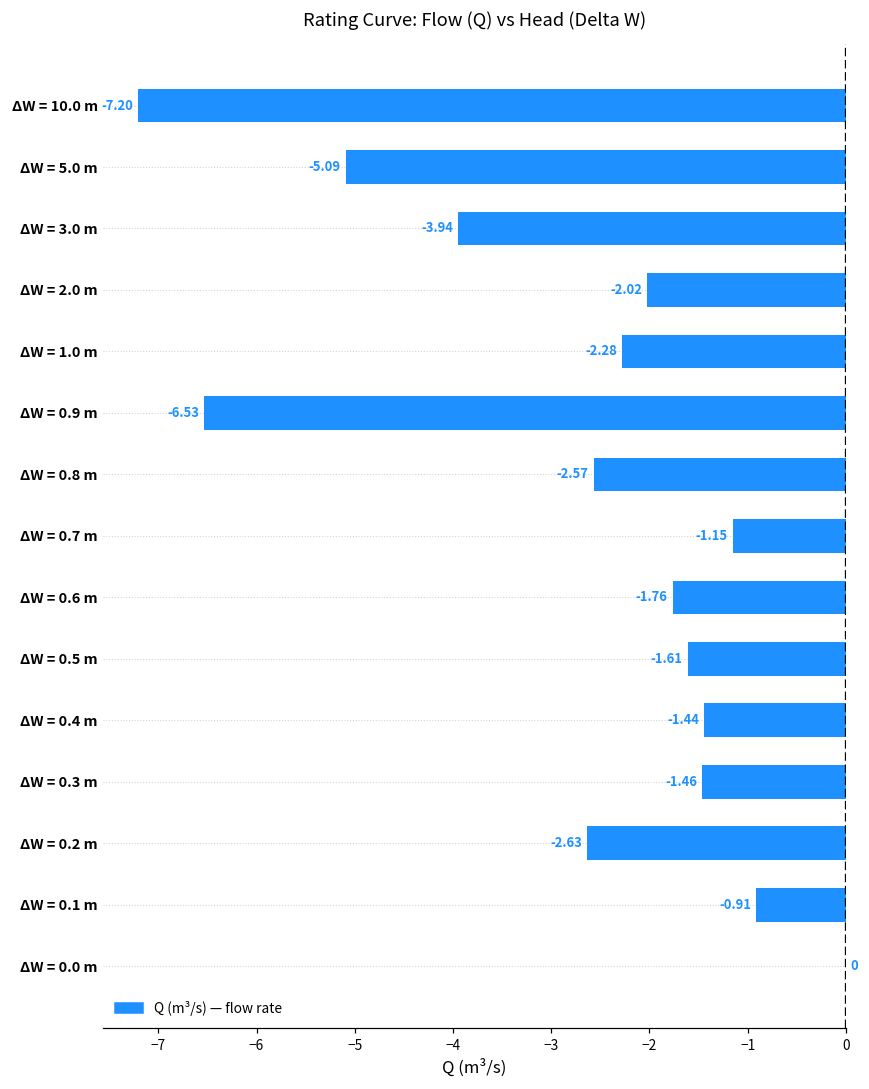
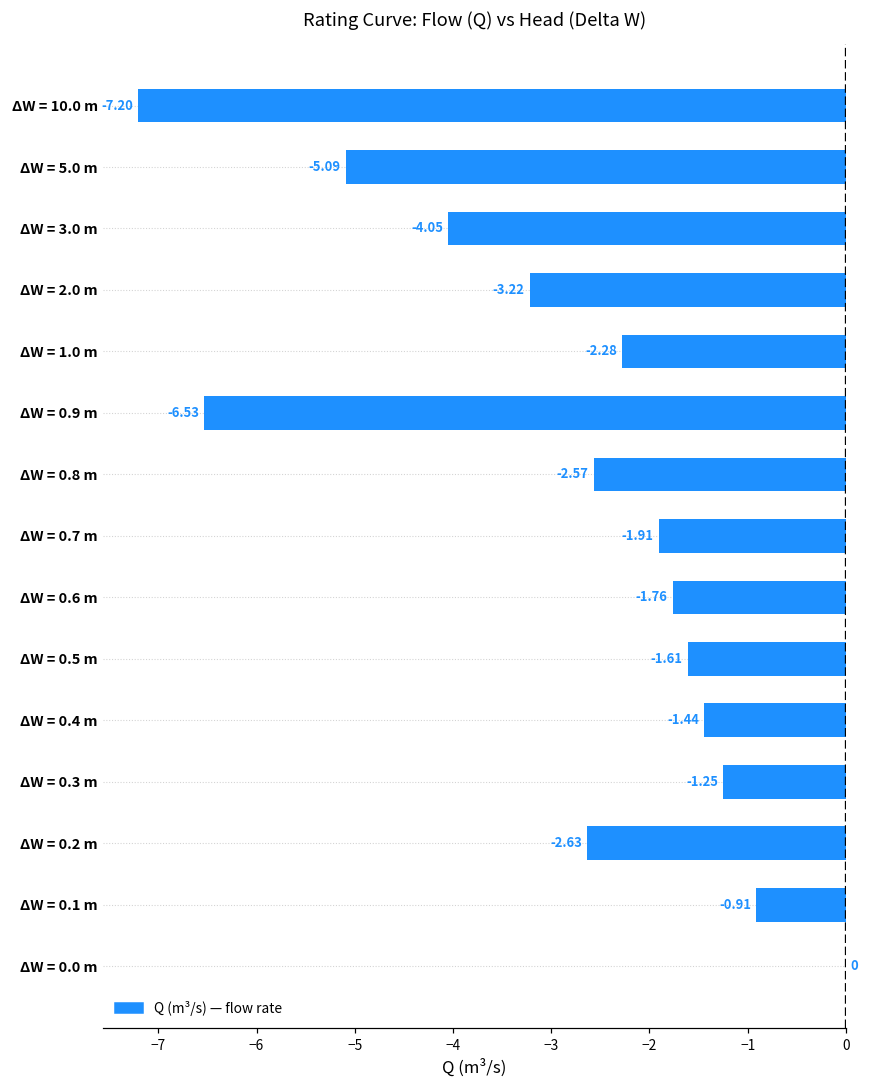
ΔW = 3.0 m: -3.94 -> -4.05
ΔW = 2.0 m: -2.02 -> -3.22
ΔW = 0.7 m: -1.15 -> -1.91
ΔW = 0.3 m: -1.46 -> -1.25
